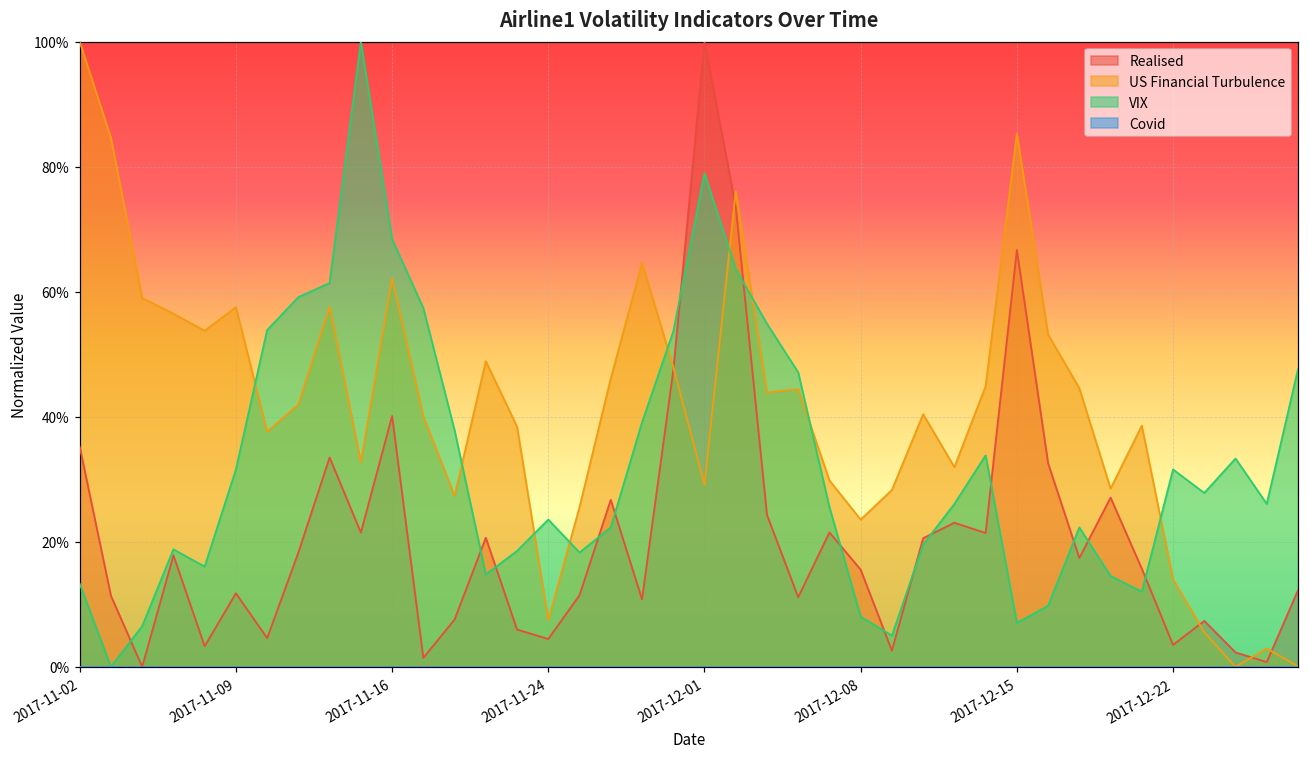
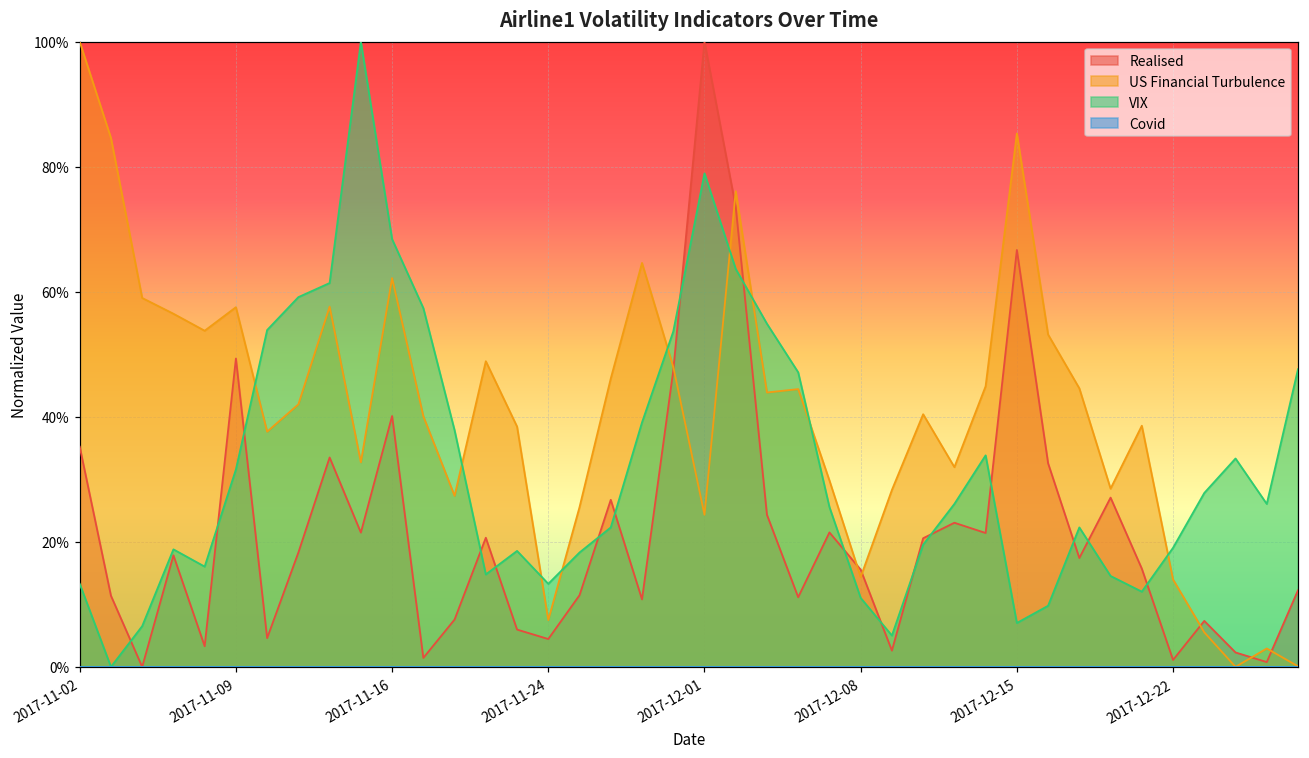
Realised, 2017-11-09: 12% -> 49%
VIX, 2017-11-24: 24% -> 13%
US Financial Turbulence, 2017-12-01: 29% -> 24%
US Financial Turbulence, 2017-12-08: 24% -> 14%
VIX, 2017-12-08: 8% -> 11%
Realised, 2017-12-22: 4% -> 1%
VIX, 2017-12-22: 32% -> 19%
